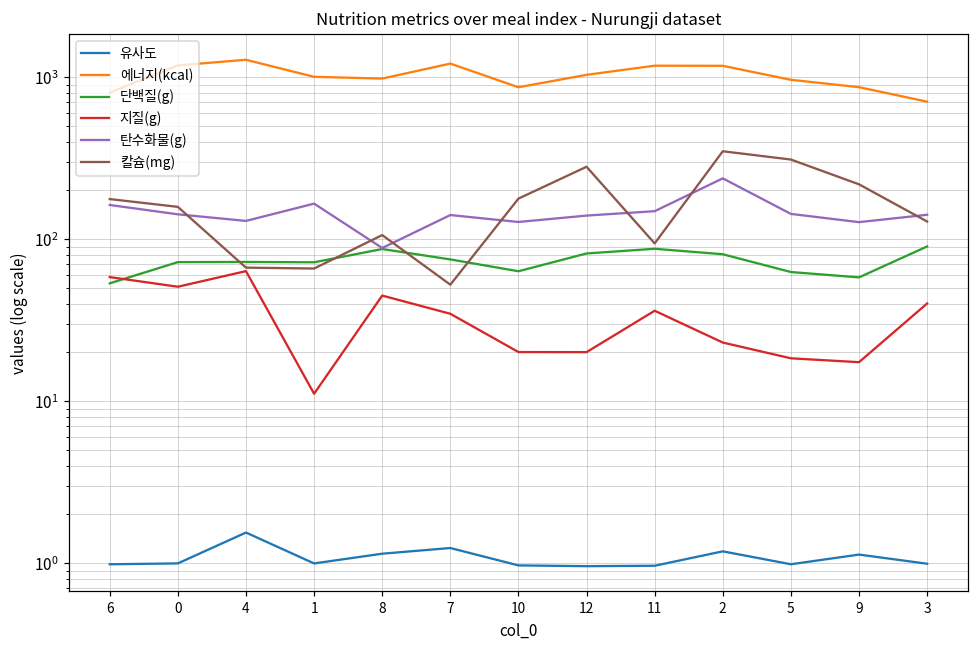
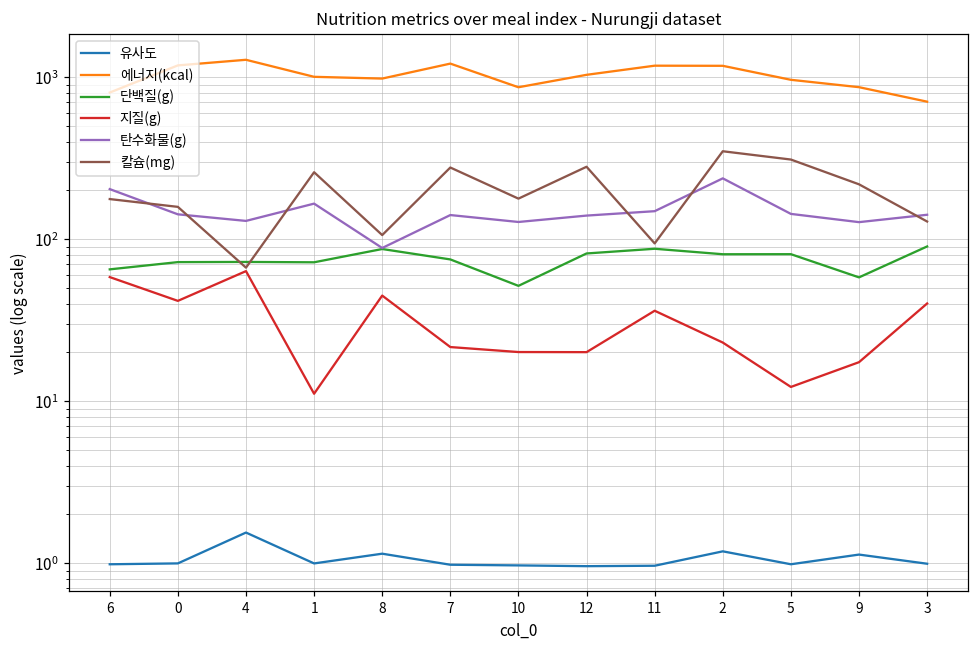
단백질(g), 6: 53 -> 70
탄수화물(g), 6: 160 -> 200
지질(g), 0: 51 -> 42
칼슘(mg), 1: 70 -> 260
유사도, 7: 1.2 -> 1.0
지질(g), 7: 35 -> 22
칼슘(mg), 7: 52 -> 280
단백질(g), 10: 63 -> 52
단백질(g), 5: 63 -> 80
지질(g), 5: 18 -> 12
